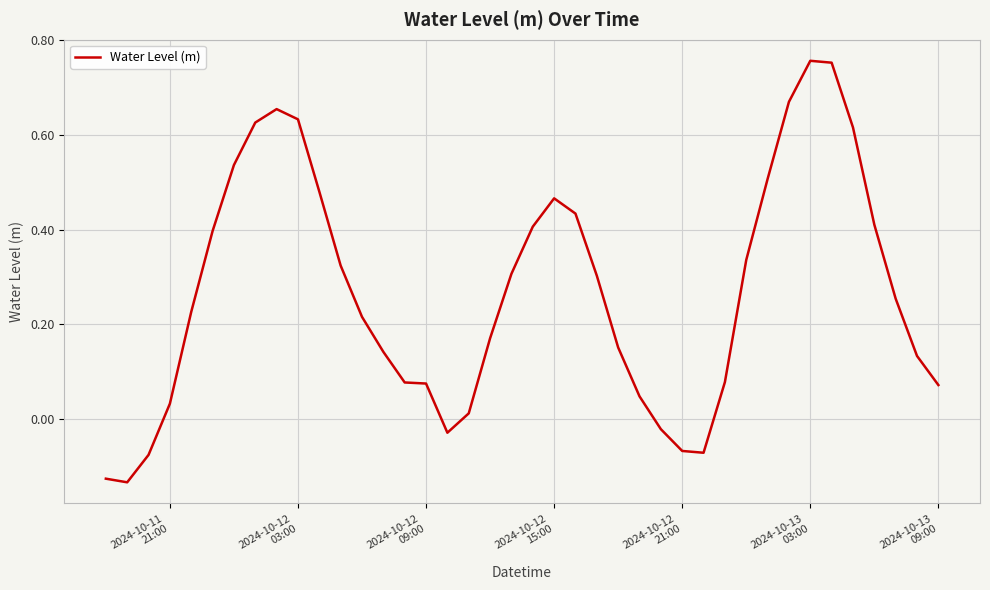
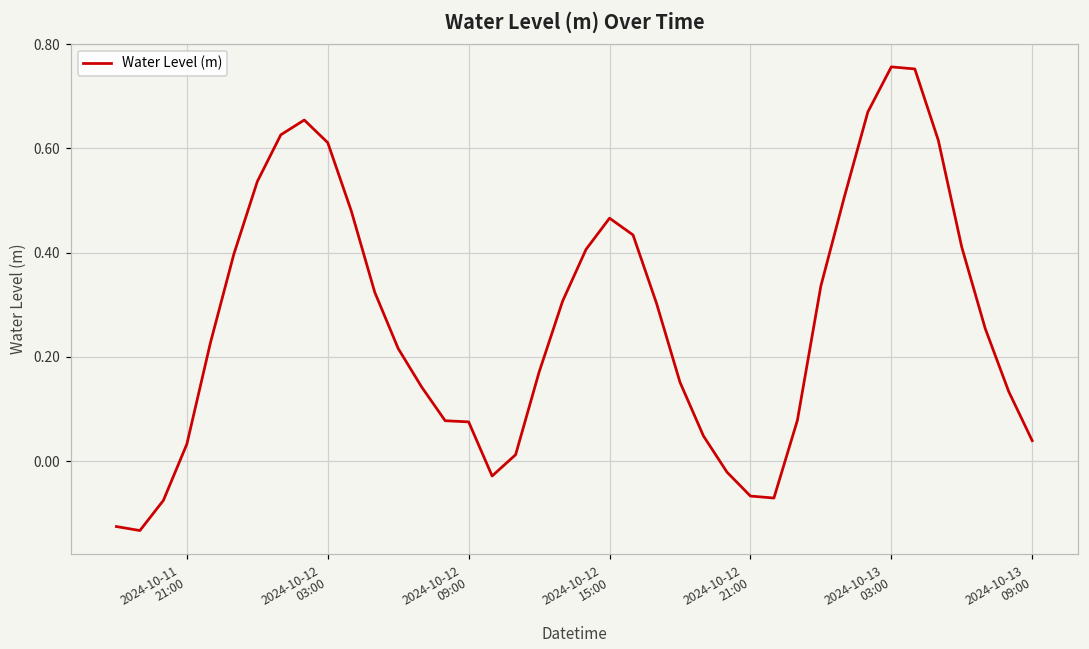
2024-10-12 03:00: 0.63 -> 0.61
2024-10-13 09:00: 0.07 -> 0.04
